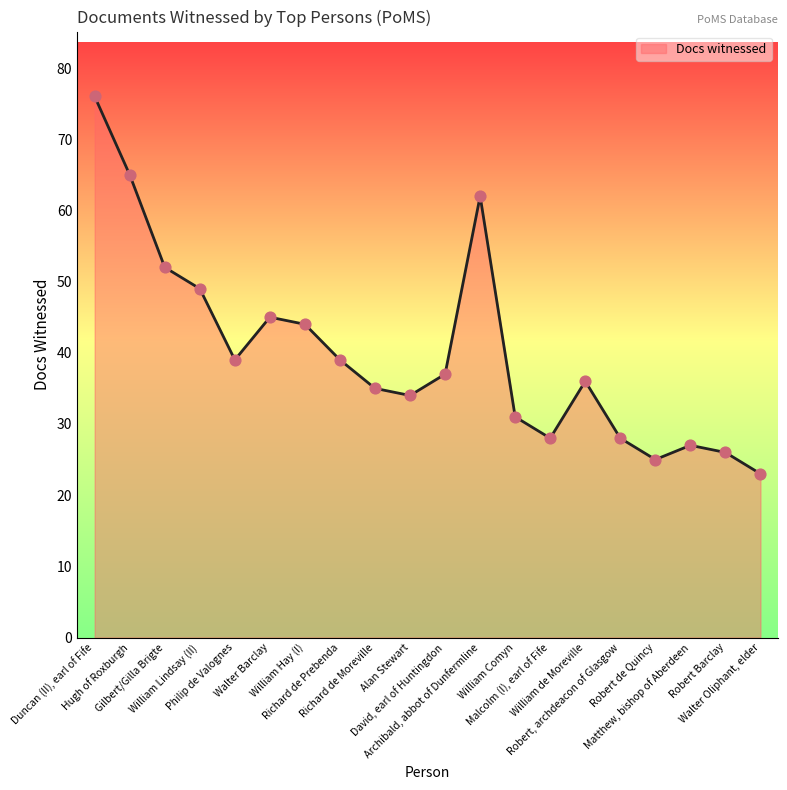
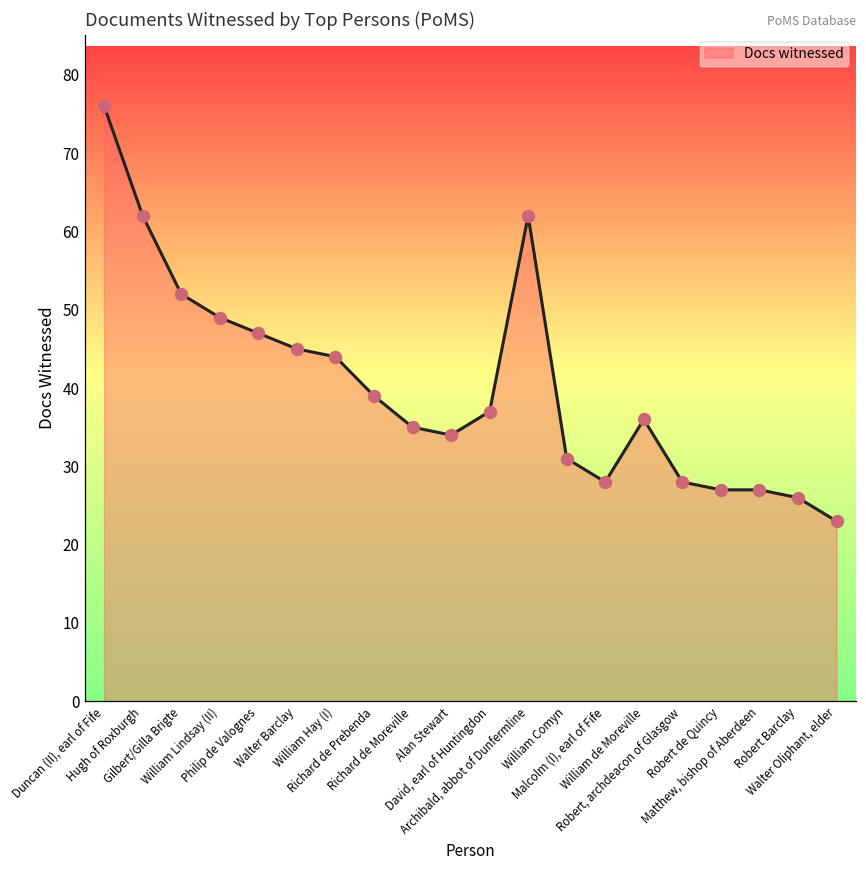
Hugh of Roxburgh: 65 -> 62
Philip de Valognes: 39 -> 47
Robert de Quincy: 25 -> 27
